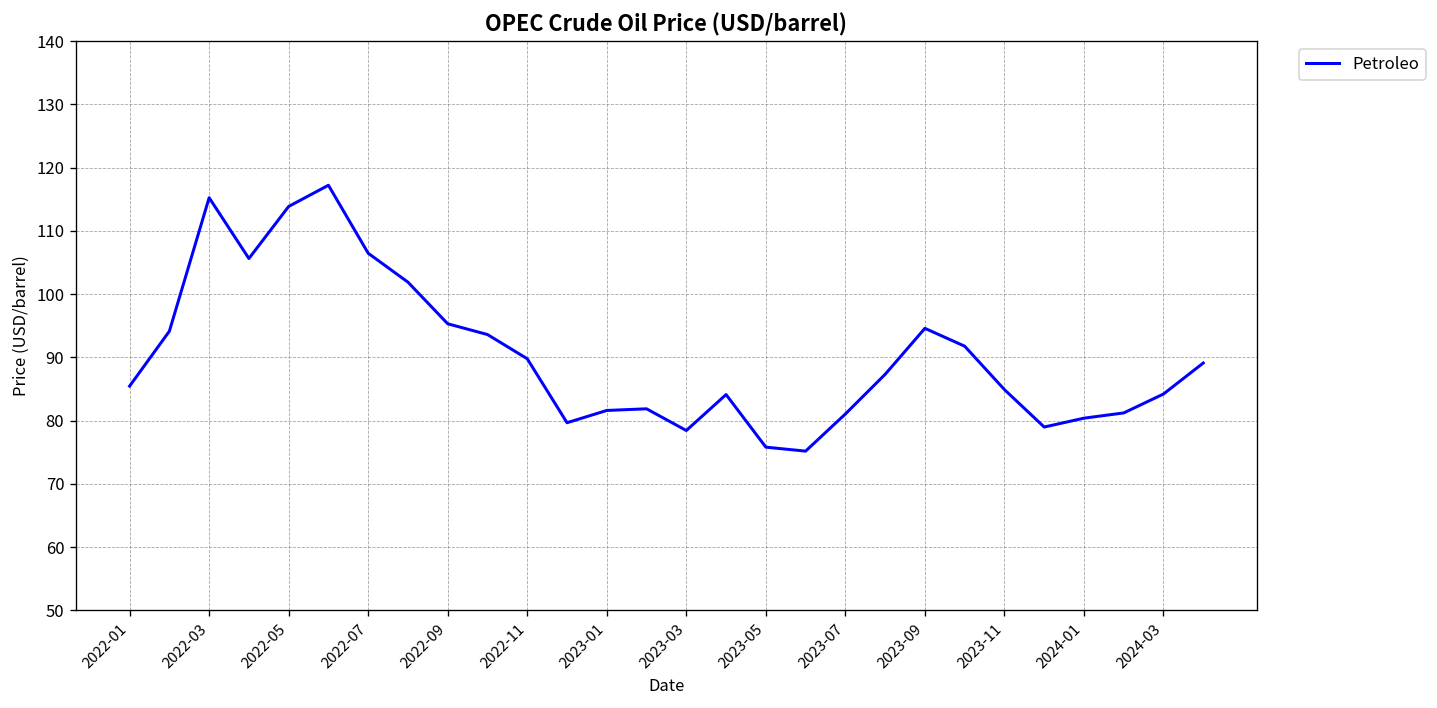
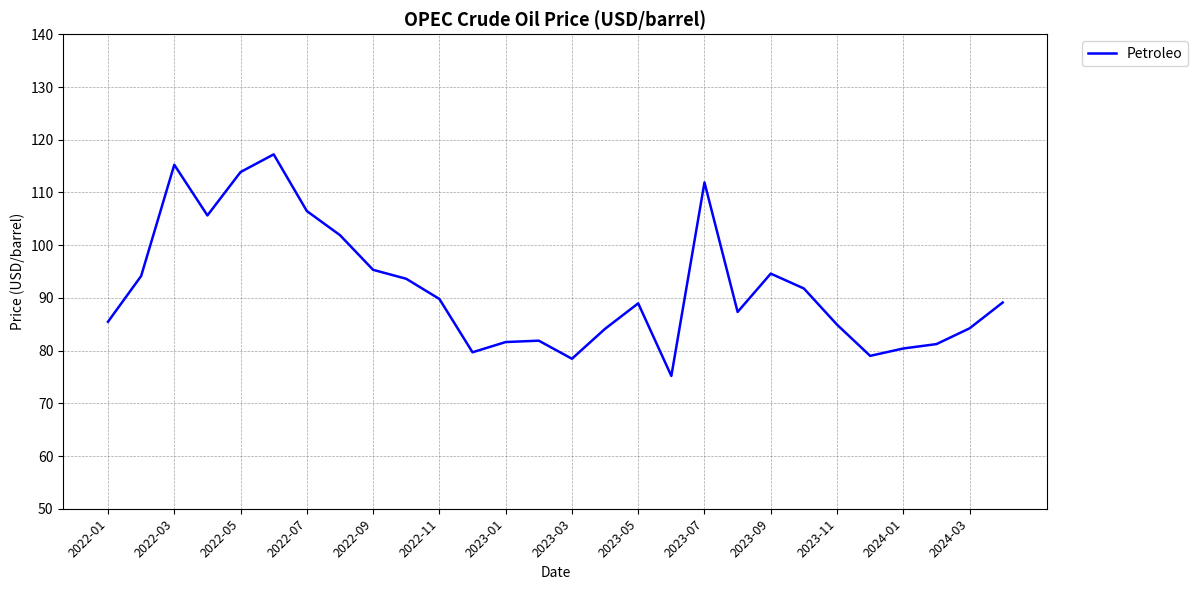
2023-05: 76 -> 89
2023-07: 81 -> 112
